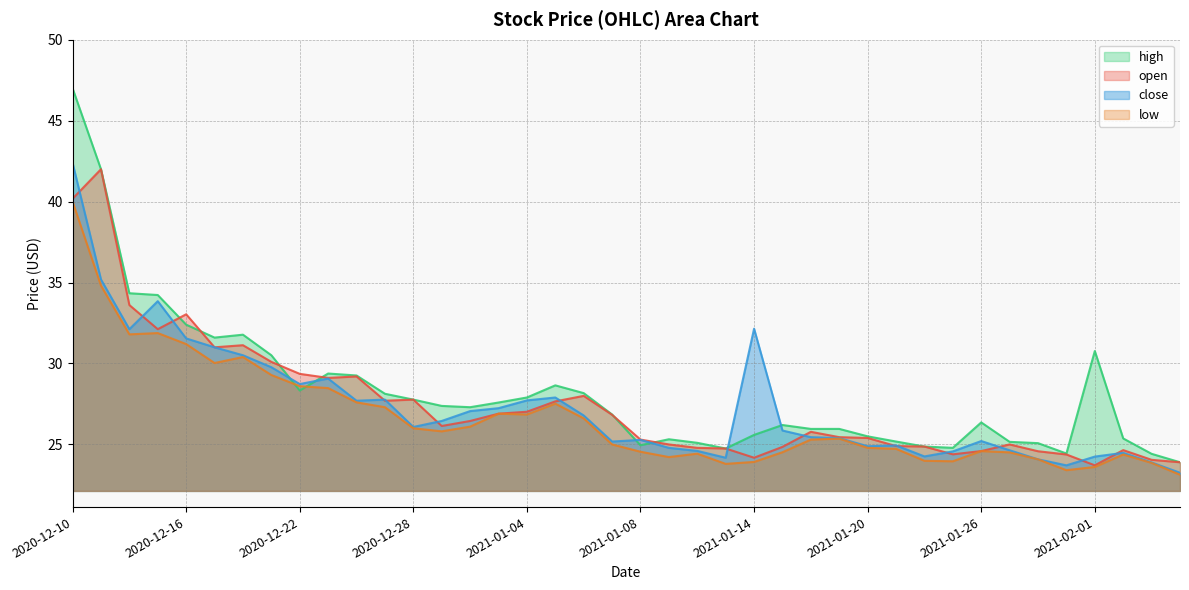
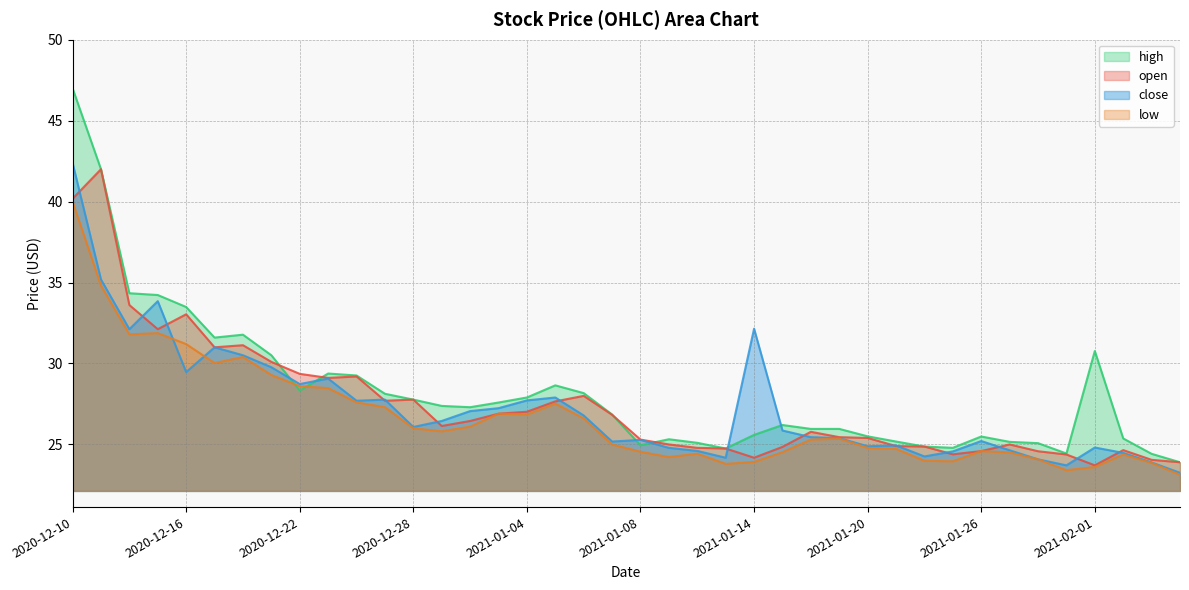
high, 2020-12-16: 32.4 -> 33.5
close, 2020-12-16: 31.6 -> 29.5
high, 2021-01-26: 26.4 -> 25.5
close, 2021-02-01: 24.3 -> 24.8
